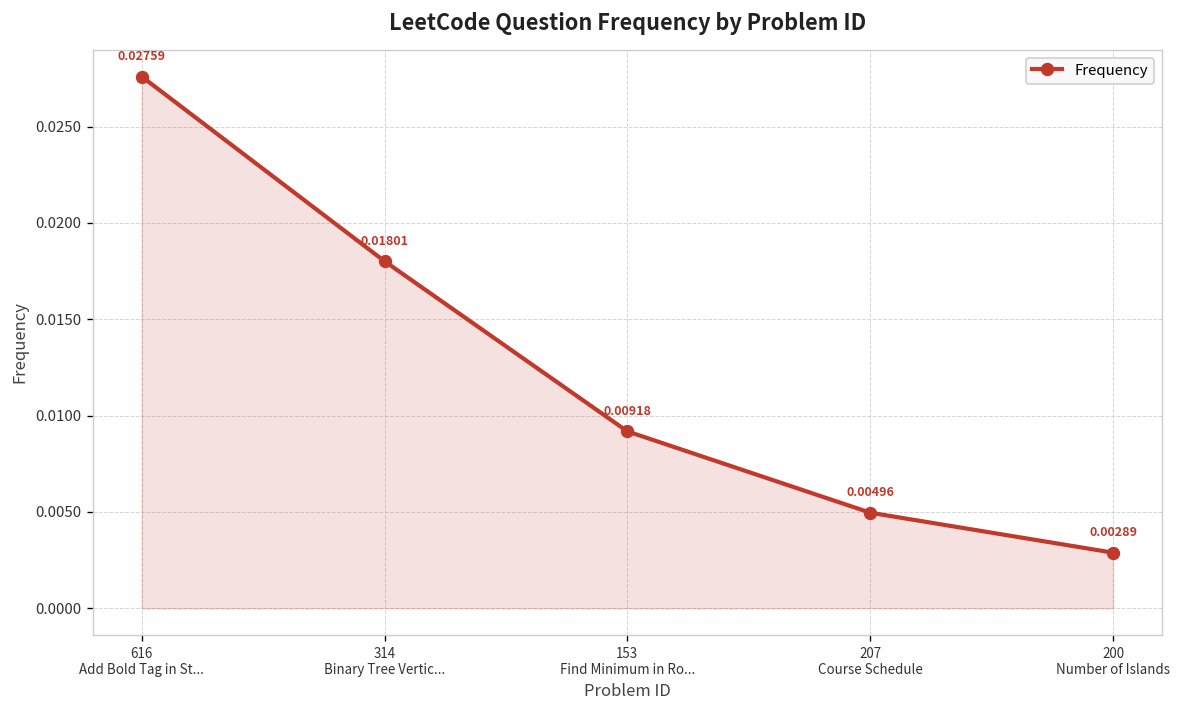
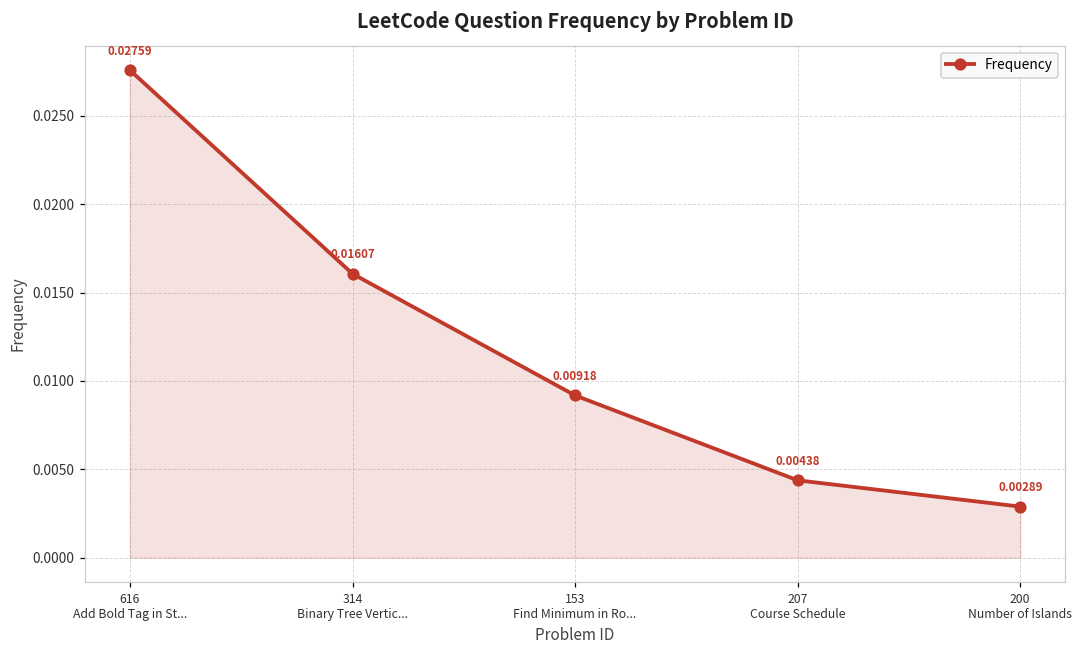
314 Binary Tree Vertic...: 0.01801 -> 0.01607
207 Course Schedule: 0.00496 -> 0.00438
